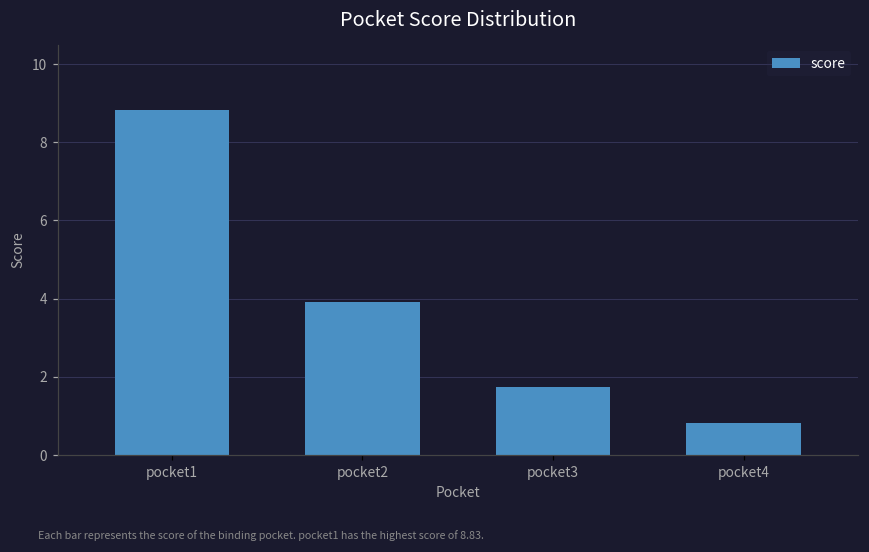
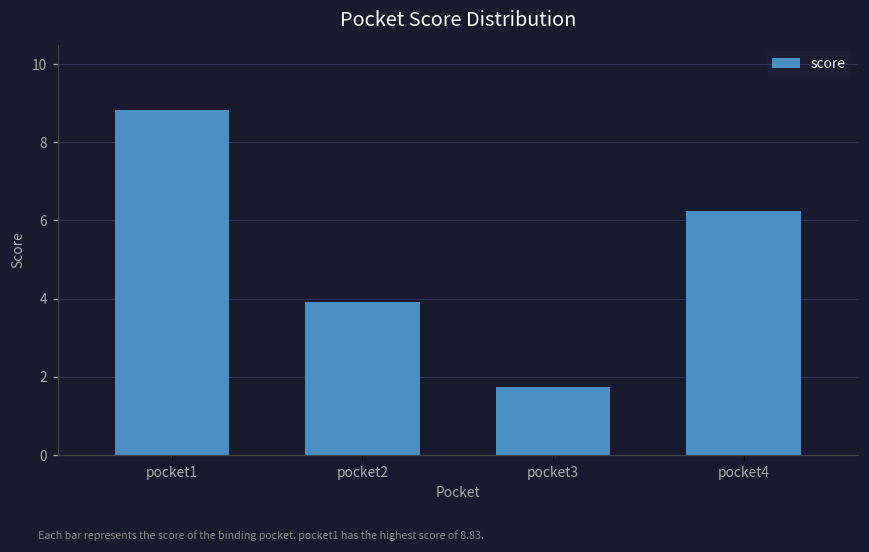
pocket4: 0.8 -> 6.2
